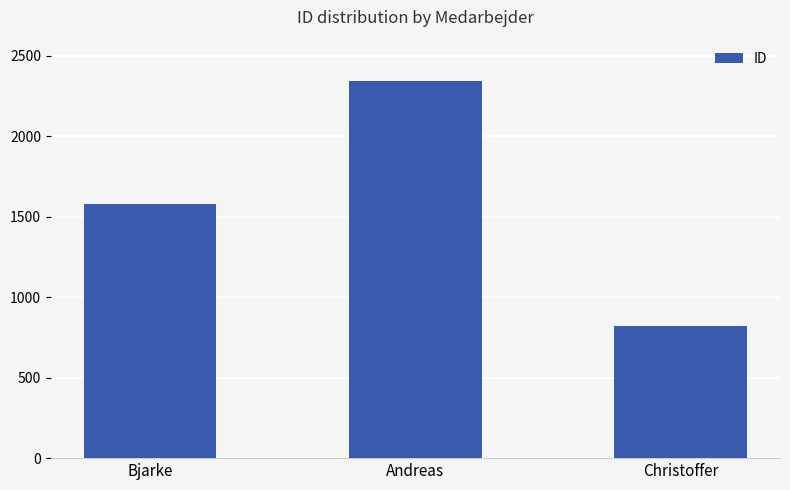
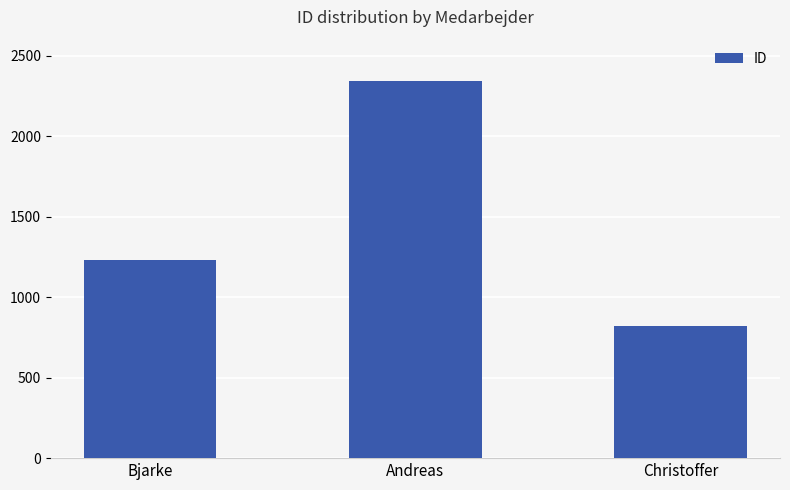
Bjarke: 1580 -> 1230
